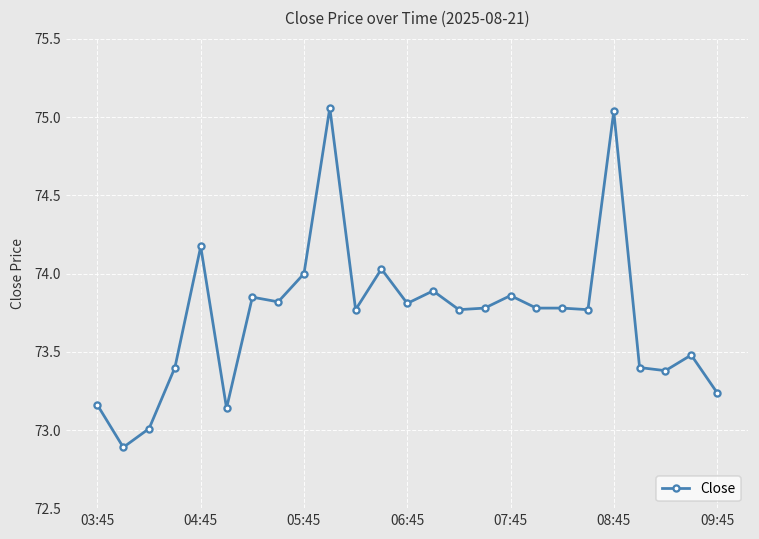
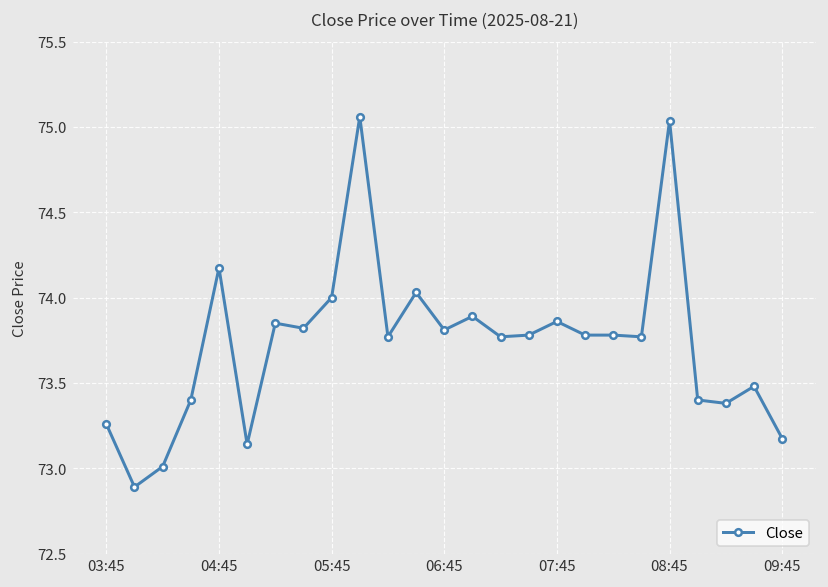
03:45: 73.16 -> 73.26
09:45: 73.24 -> 73.17
